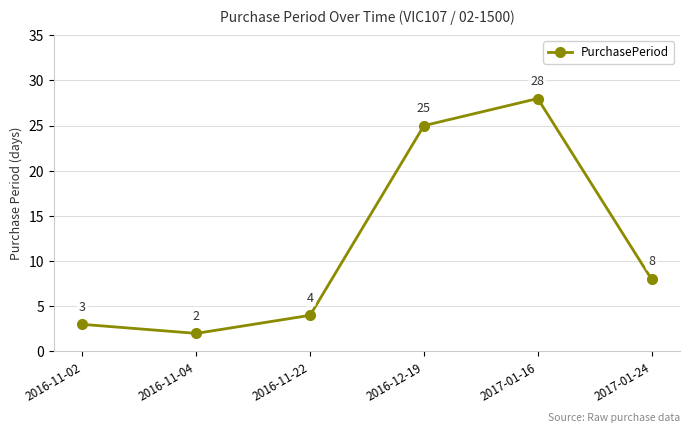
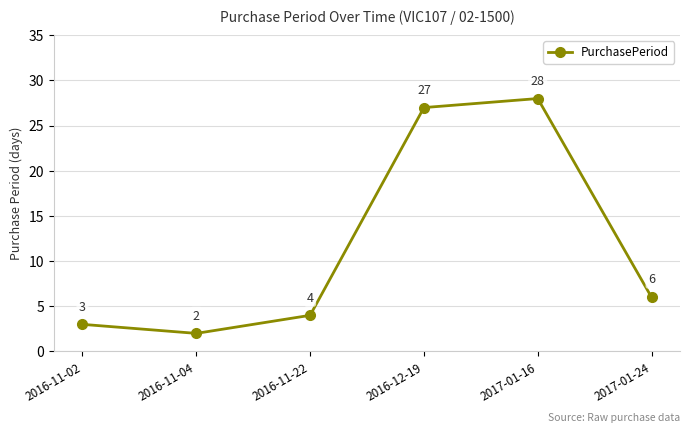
2016-12-19: 25 -> 27
2017-01-24: 8 -> 6
